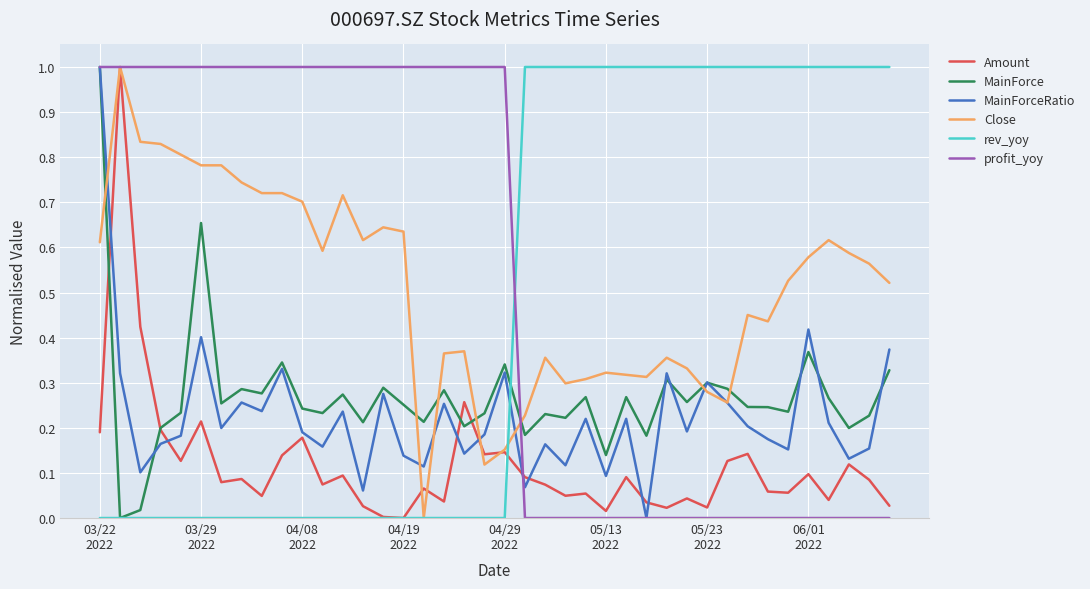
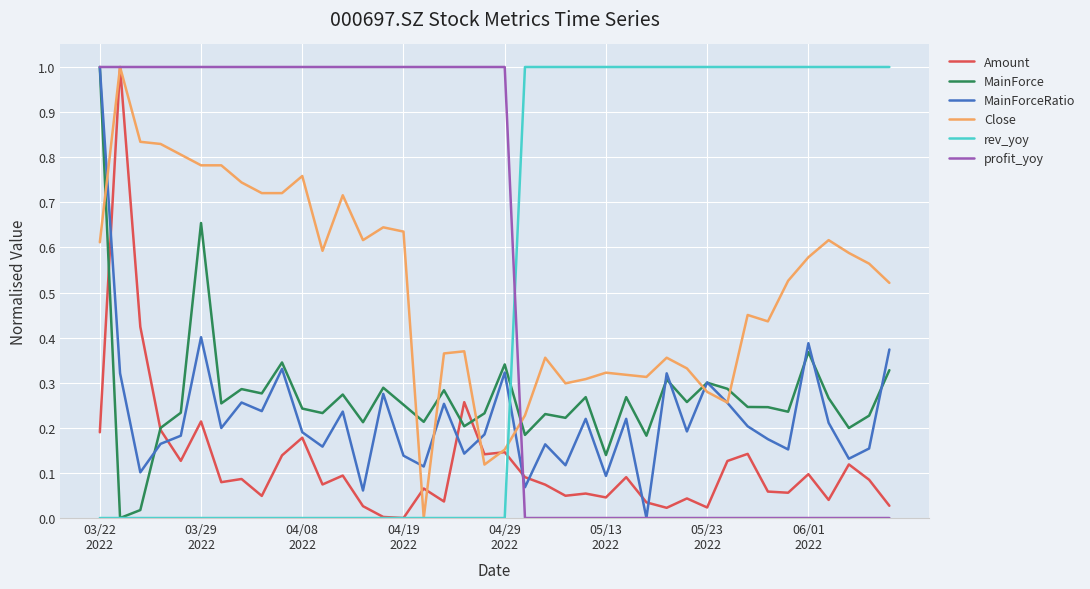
Close, 04/08 2022: 0.70 -> 0.76
Amount, 05/13 2022: 0.02 -> 0.05
MainForceRatio, 06/01 2022: 0.42 -> 0.39
